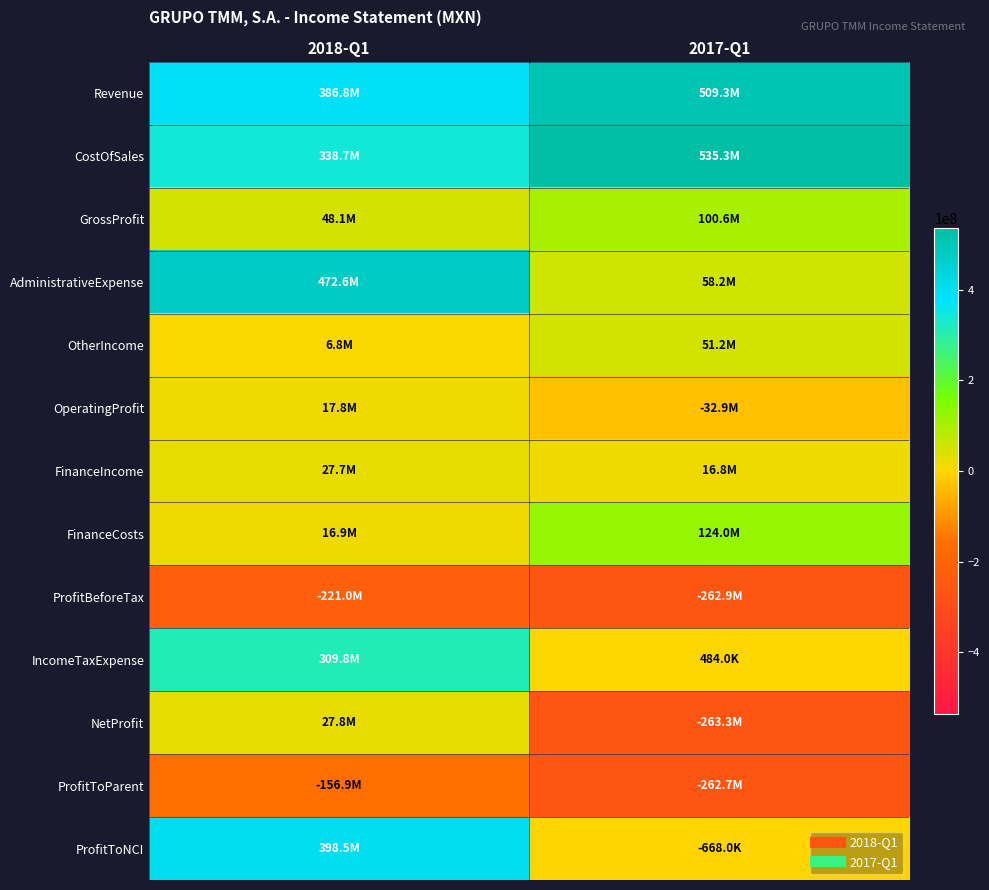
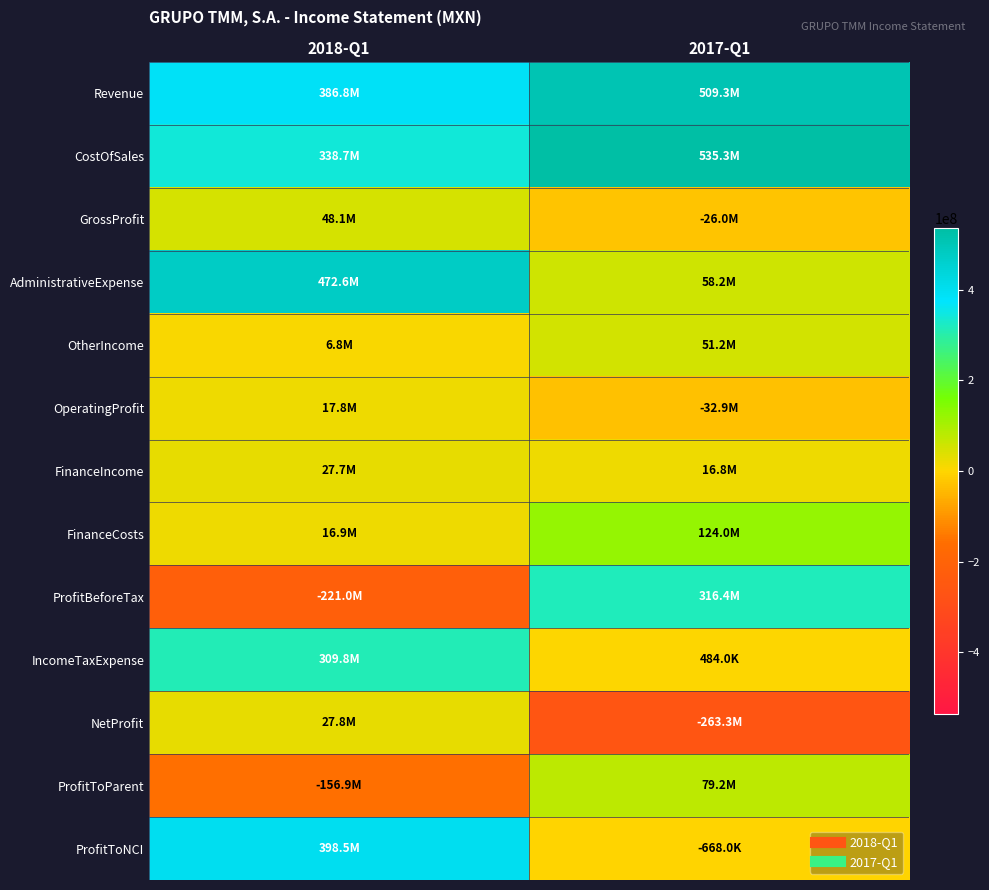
GrossProfit, 2017-Q1: 100.6M -> -26.0M
ProfitBeforeTax, 2017-Q1: -262.9M -> 316.4M
ProfitToParent, 2017-Q1: -262.7M -> 79.2M
